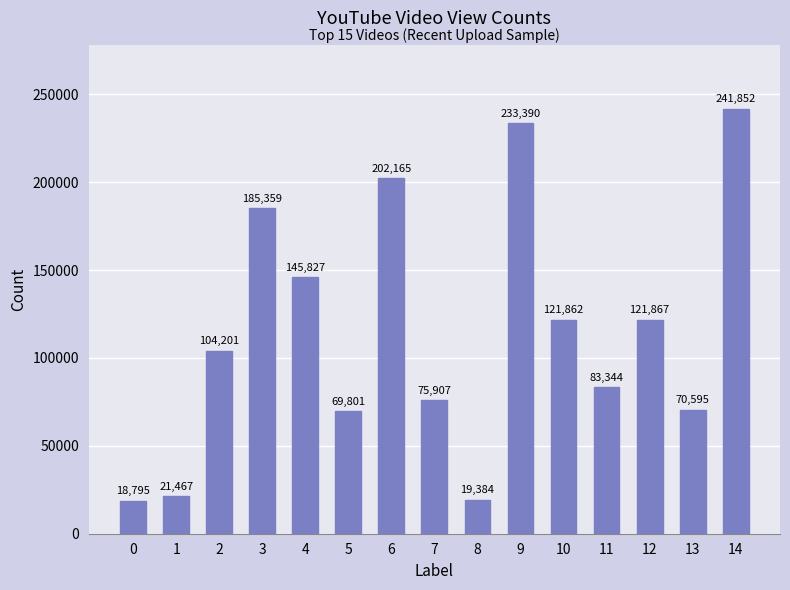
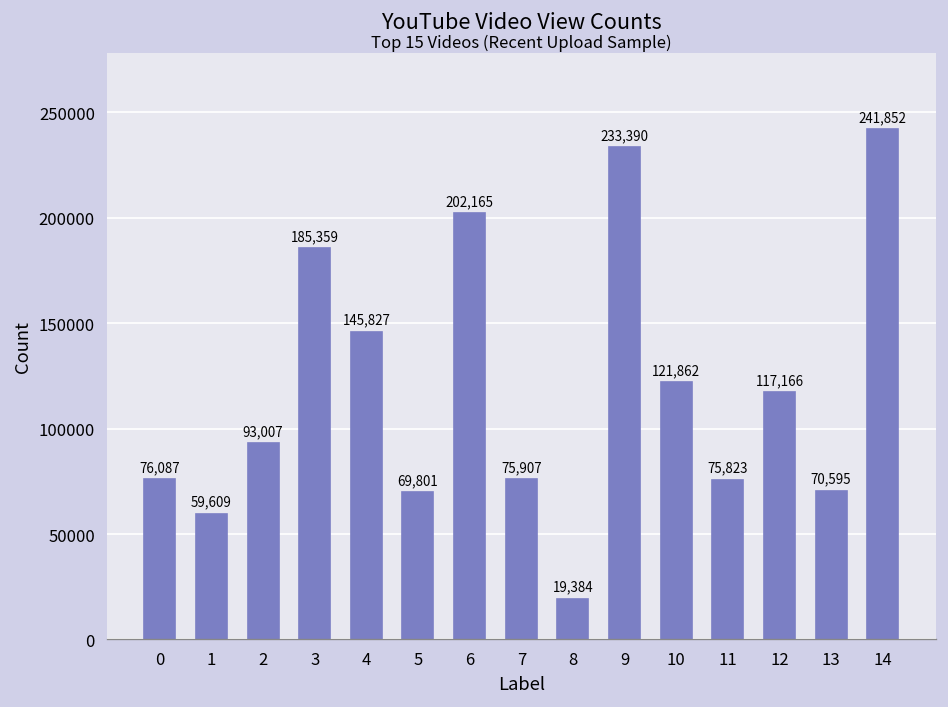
0: 18,795 -> 76,087
1: 21,467 -> 59,609
2: 104,201 -> 93,007
11: 83,344 -> 75,823
12: 121,867 -> 117,166
